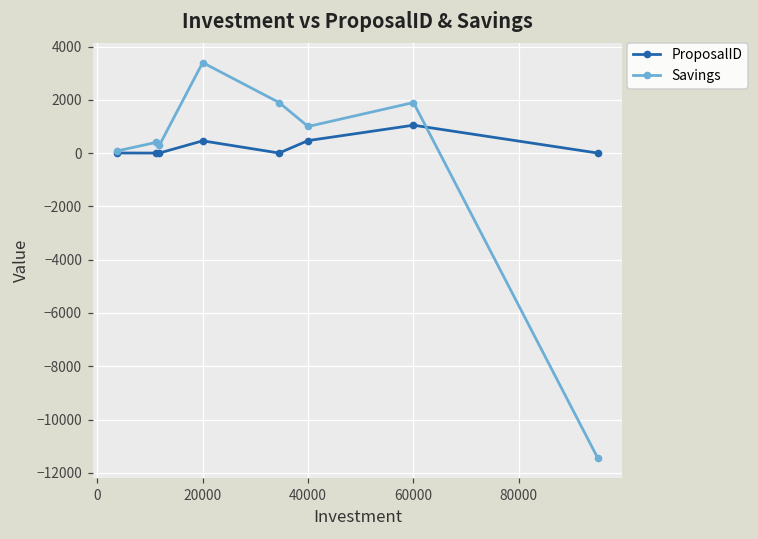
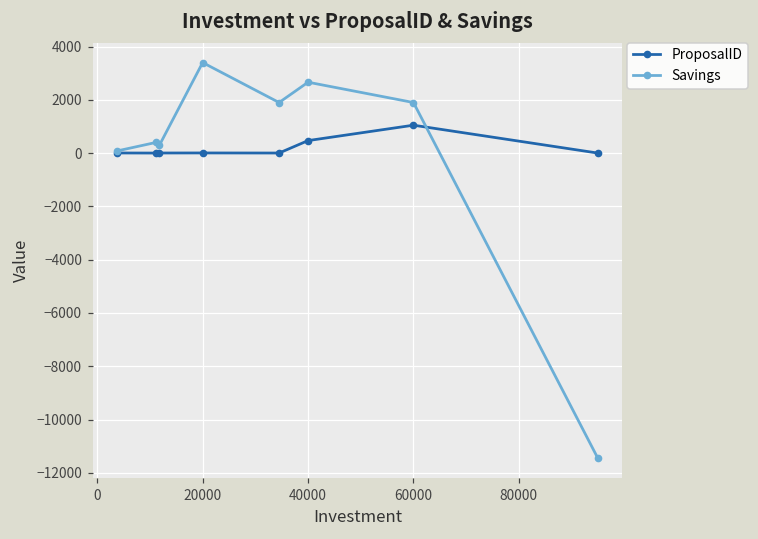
ProposalID, 20000: 500 -> 0
Savings, 40000: 1000 -> 2700
